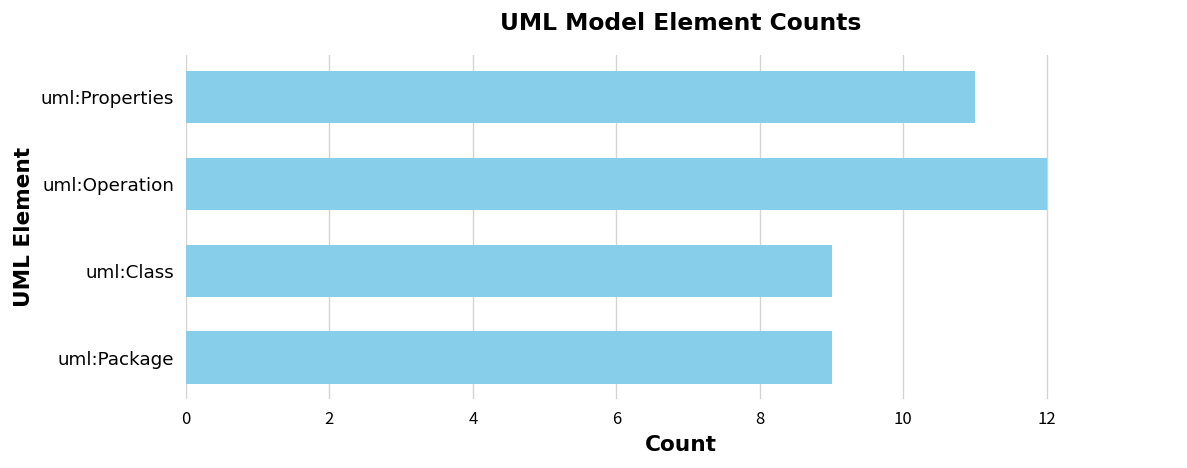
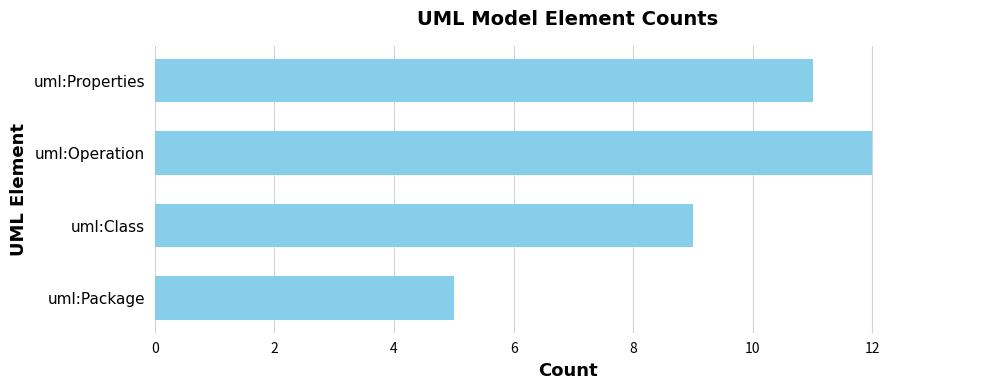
uml:Package: 9 -> 5
